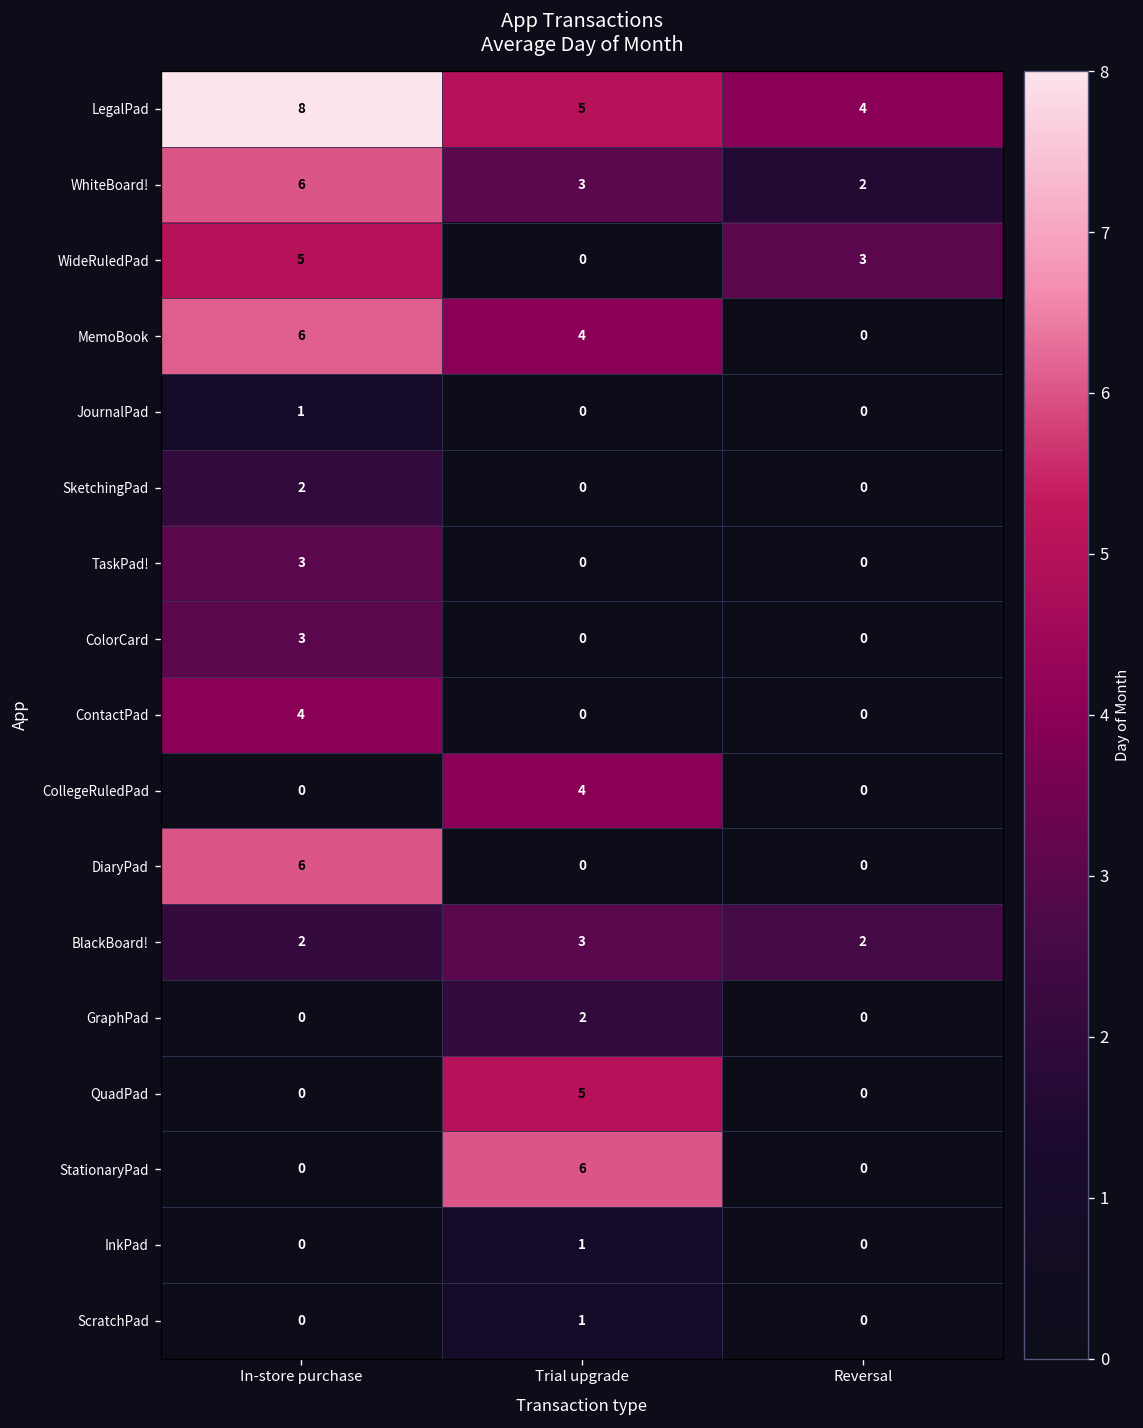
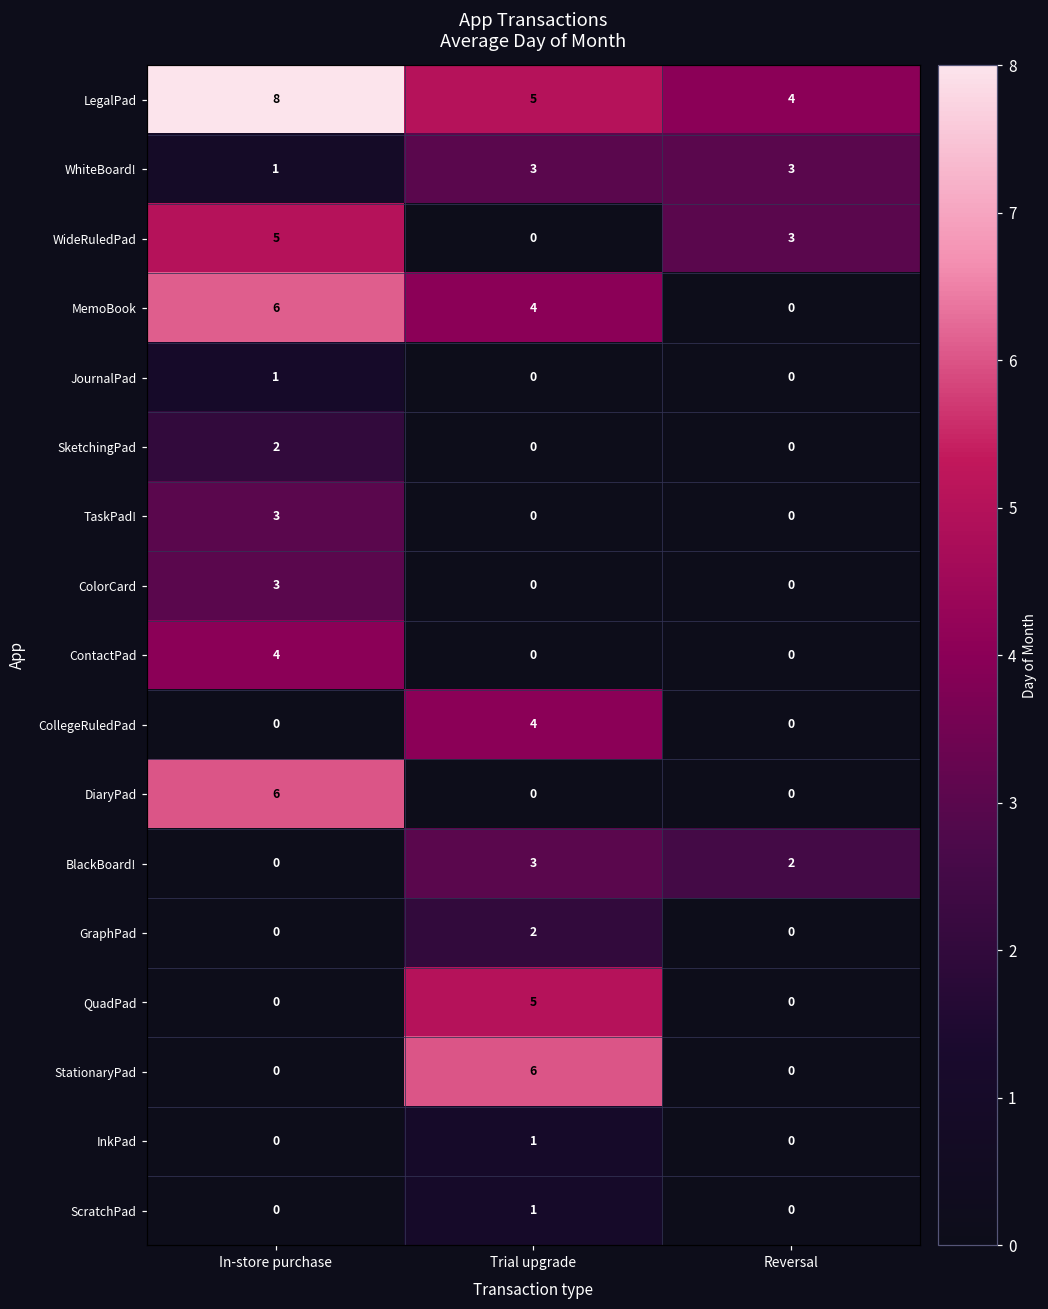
WhiteBoard!, In-store purchase: 6 -> 1
WhiteBoard!, Reversal: 2 -> 3
BlackBoard!, In-store purchase: 2 -> 0
